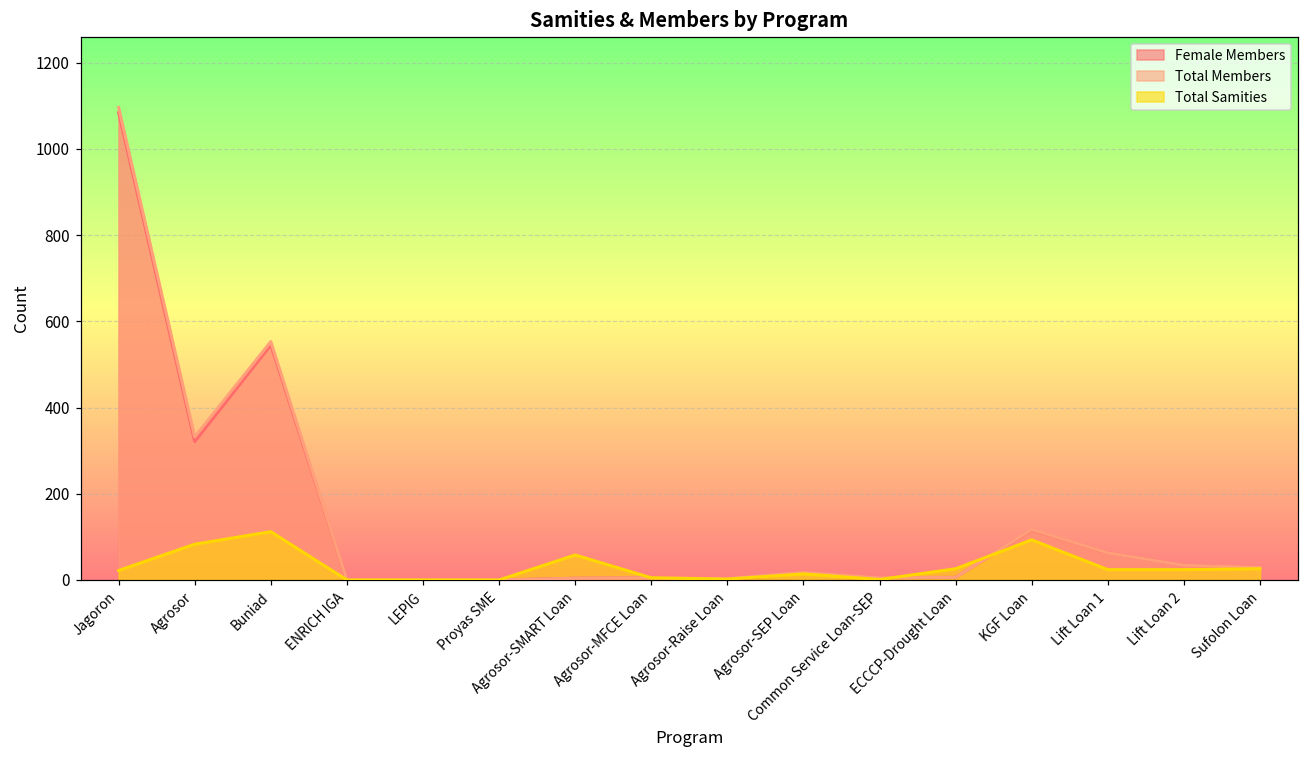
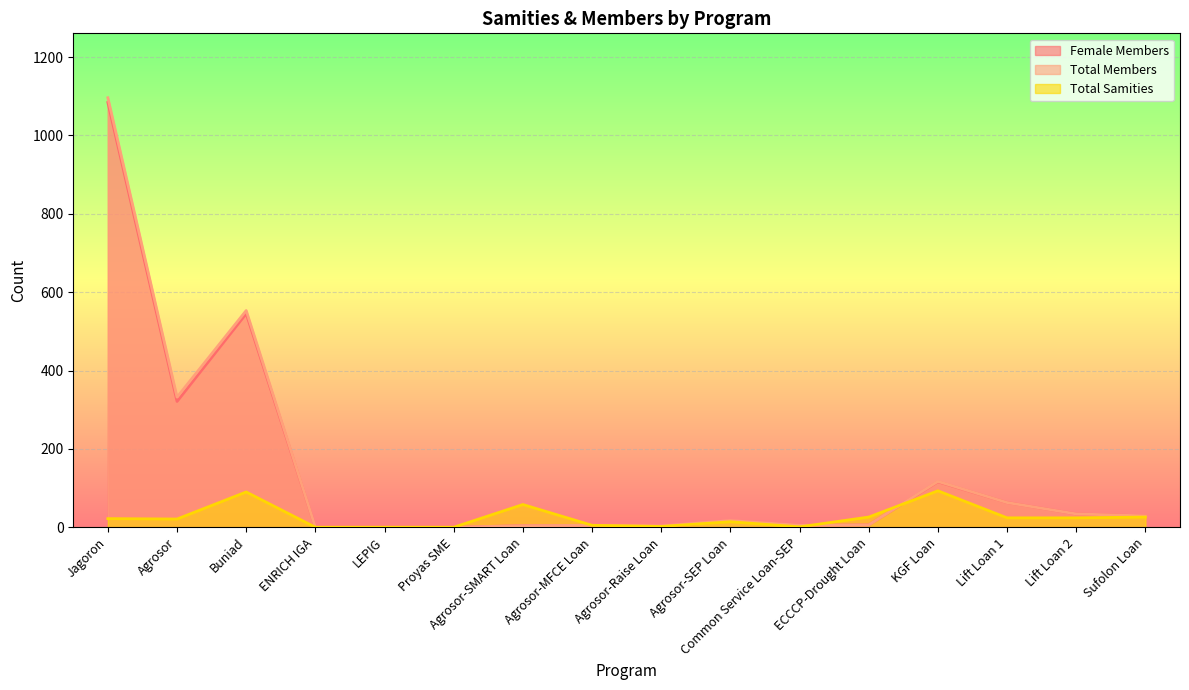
Total Samities, Agrosor: 80 -> 20
Total Samities, Buniad: 110 -> 90
